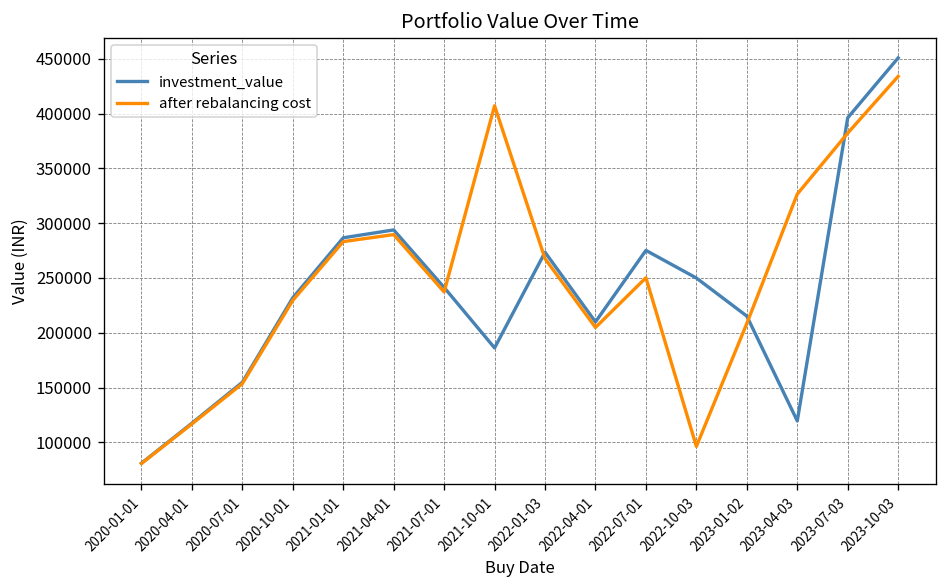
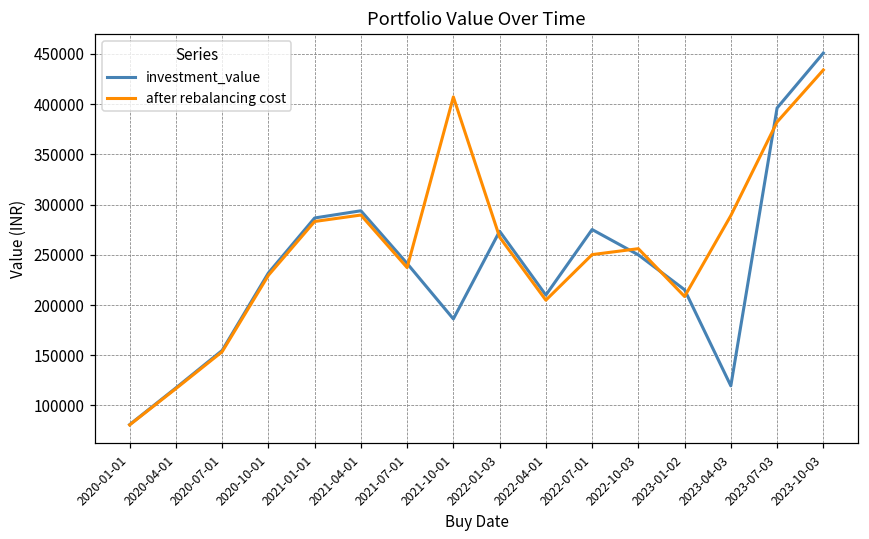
after rebalancing cost, 2022-10-03: 100000 -> 260000
after rebalancing cost, 2023-04-03: 330000 -> 290000
